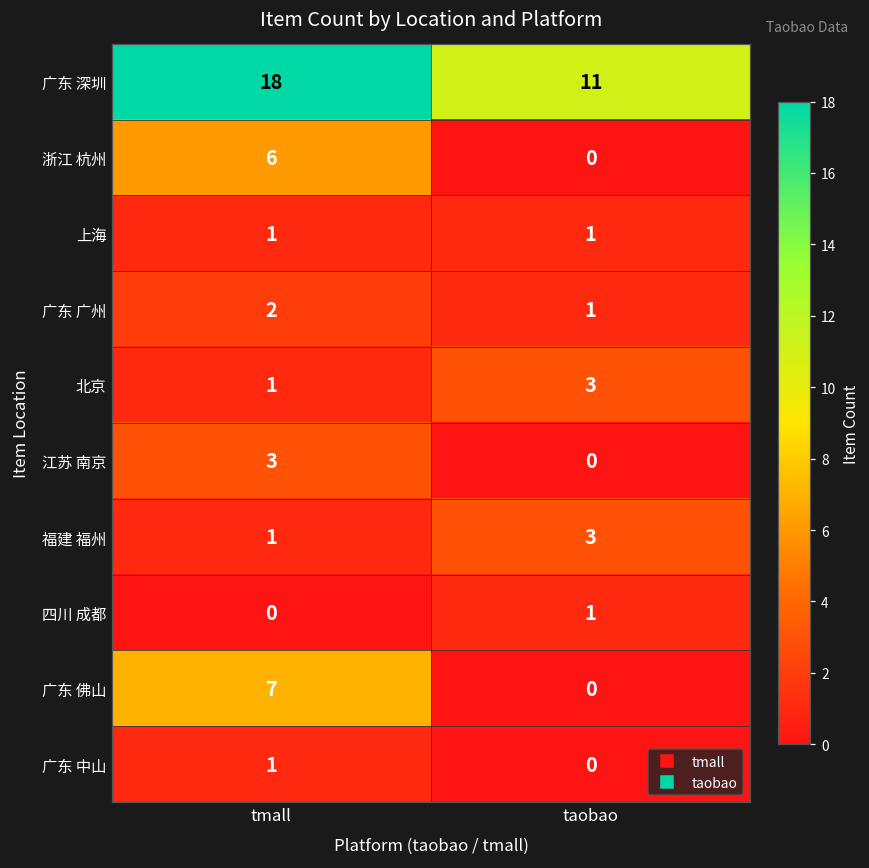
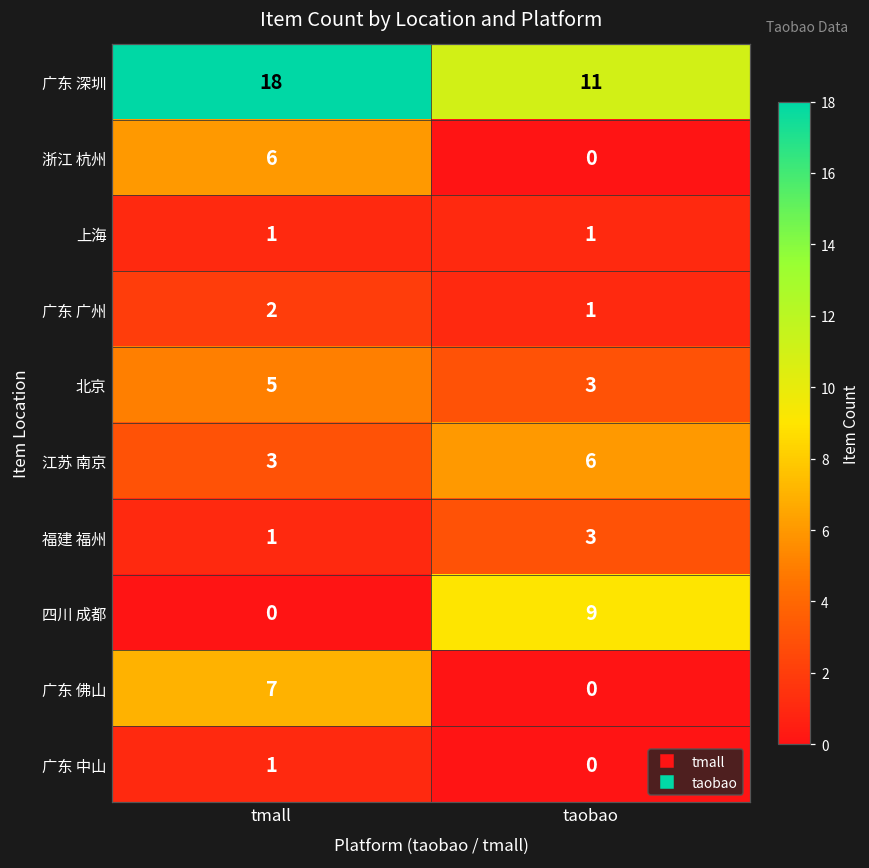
北京, tmall: 1 -> 5
江苏 南京, taobao: 0 -> 6
四川 成都, taobao: 1 -> 9
